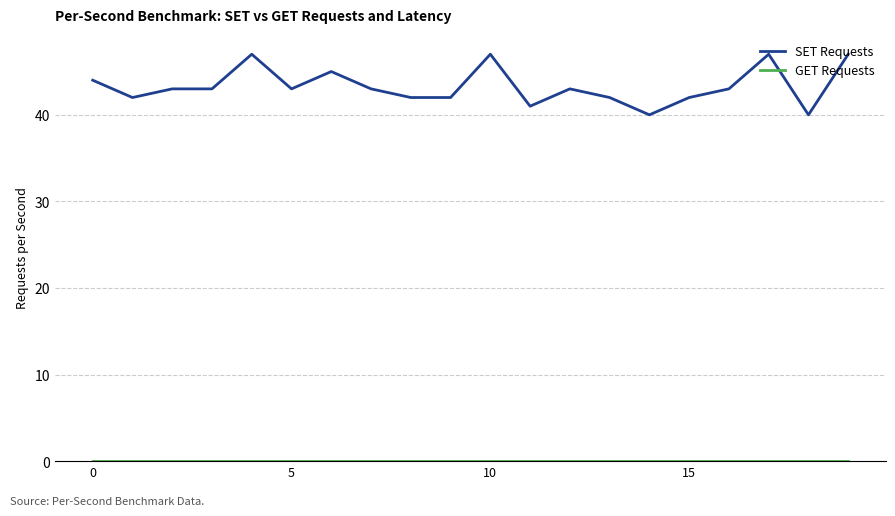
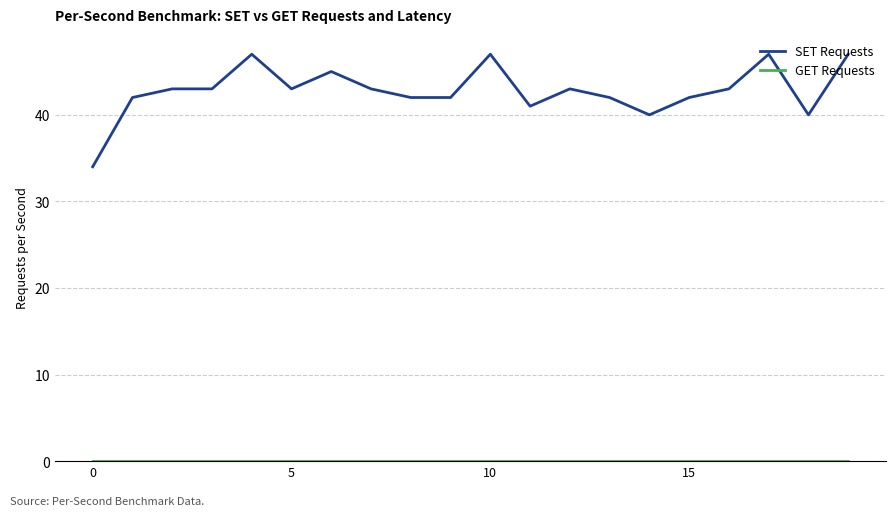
SET Requests, 0: 44 -> 34
